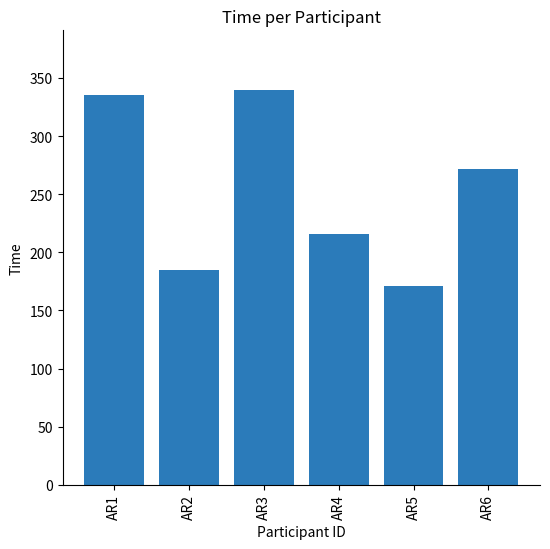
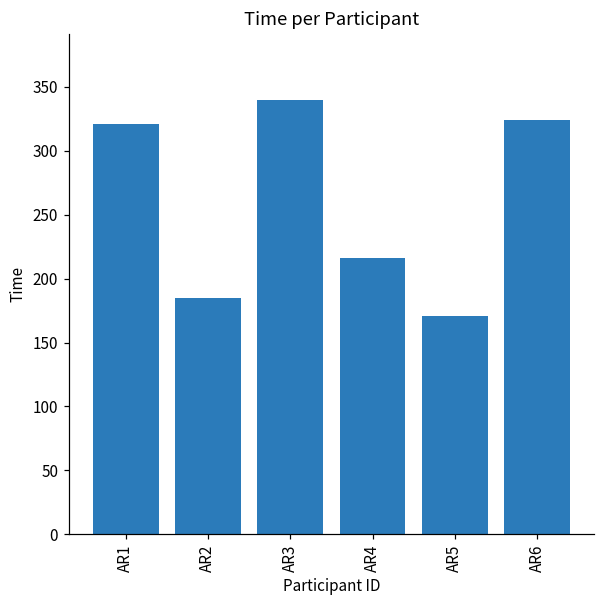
AR1: 335 -> 321
AR6: 272 -> 324
